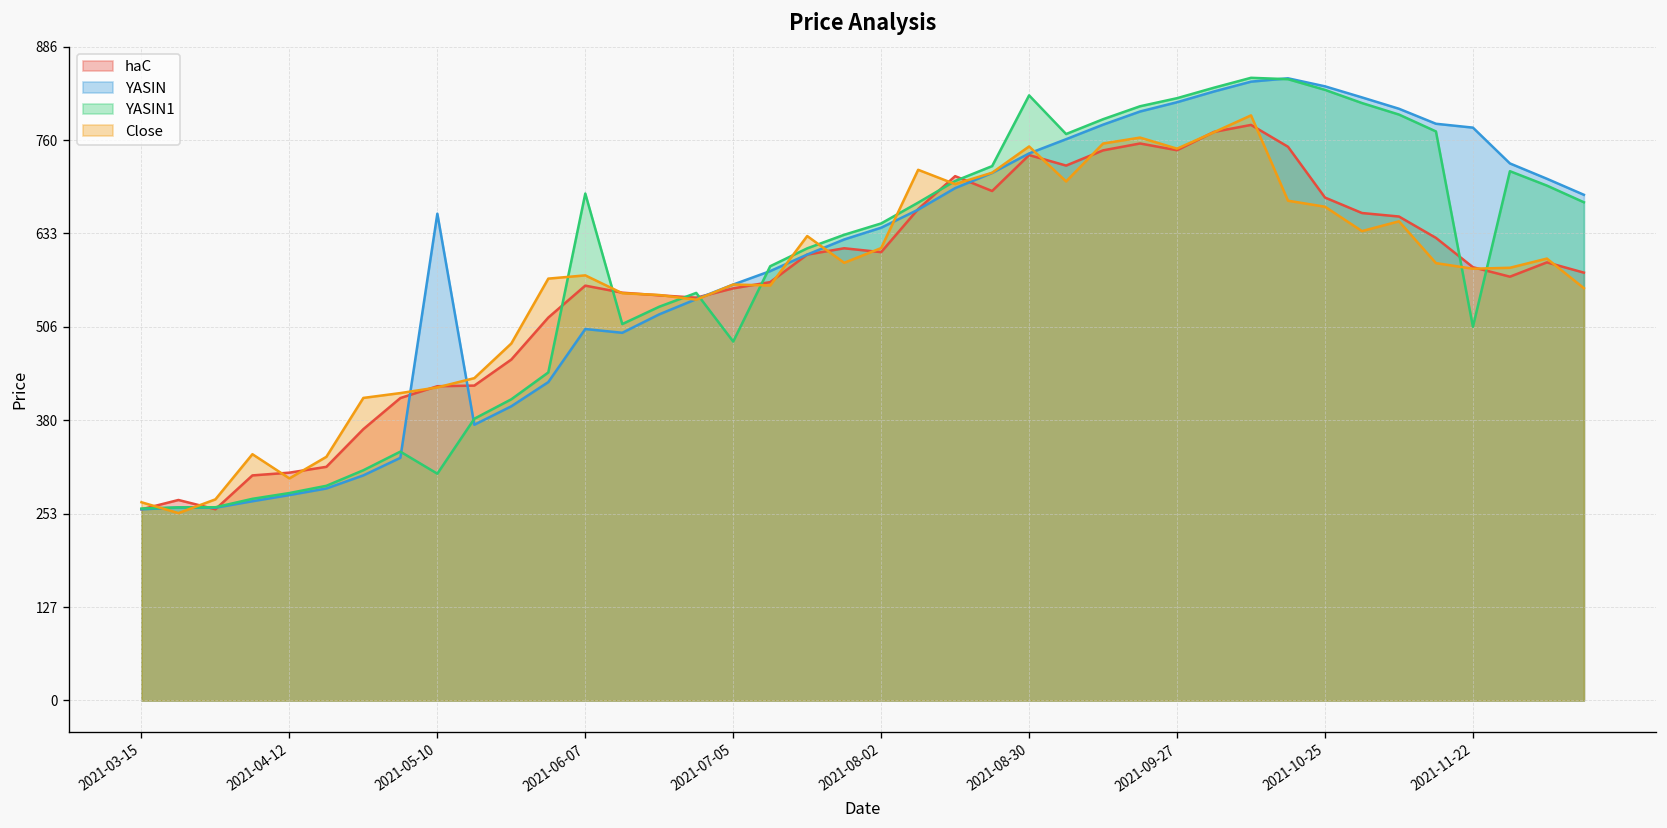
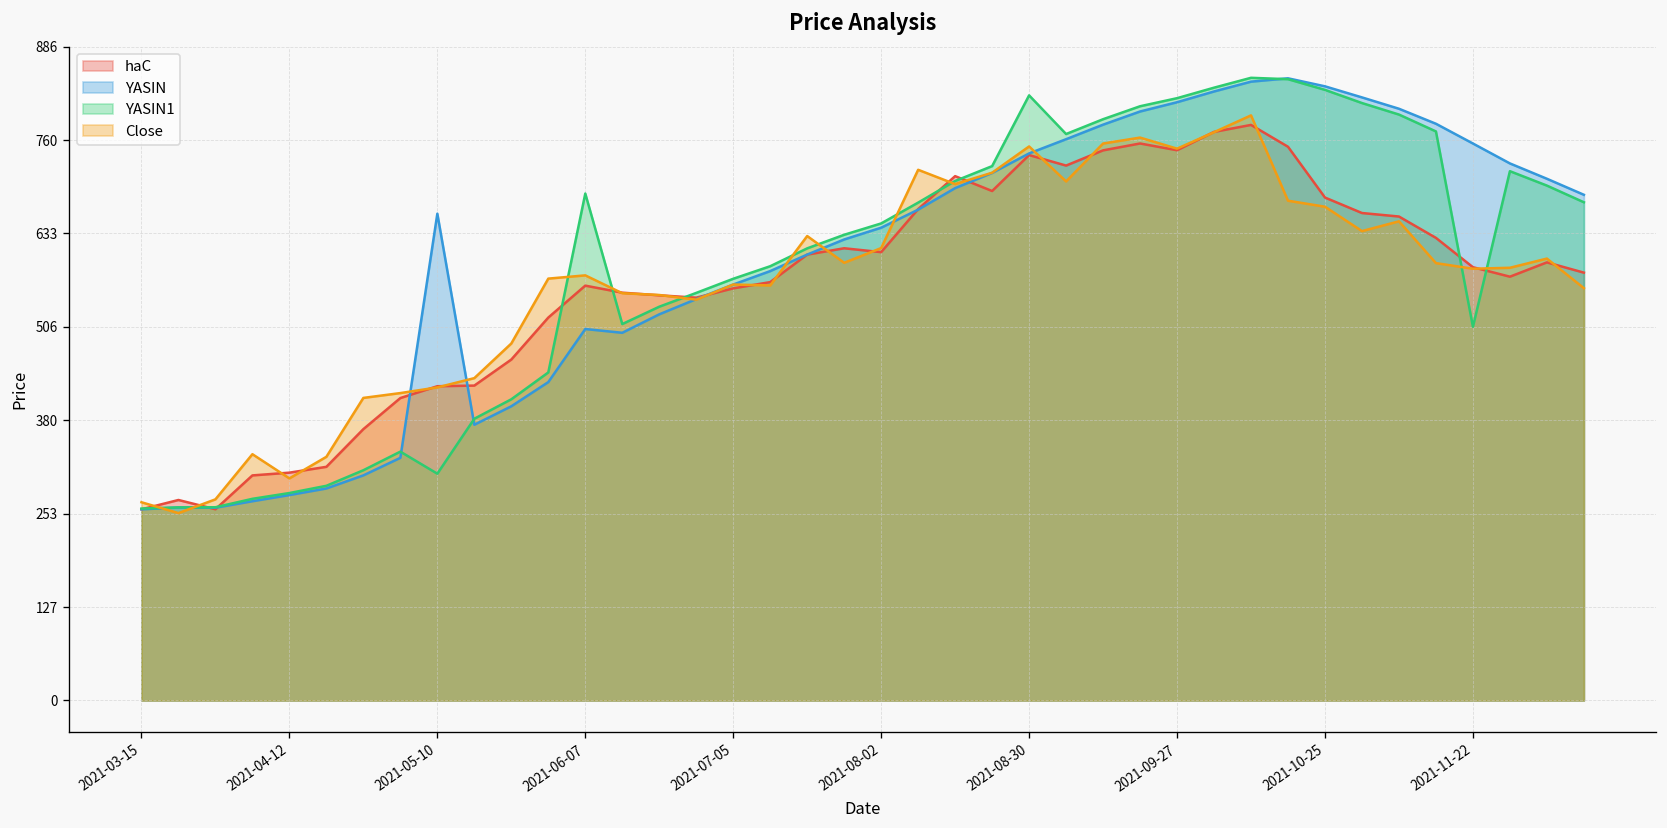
YASIN1, 2021-07-05: 490 -> 570
YASIN, 2021-11-22: 780 -> 750
